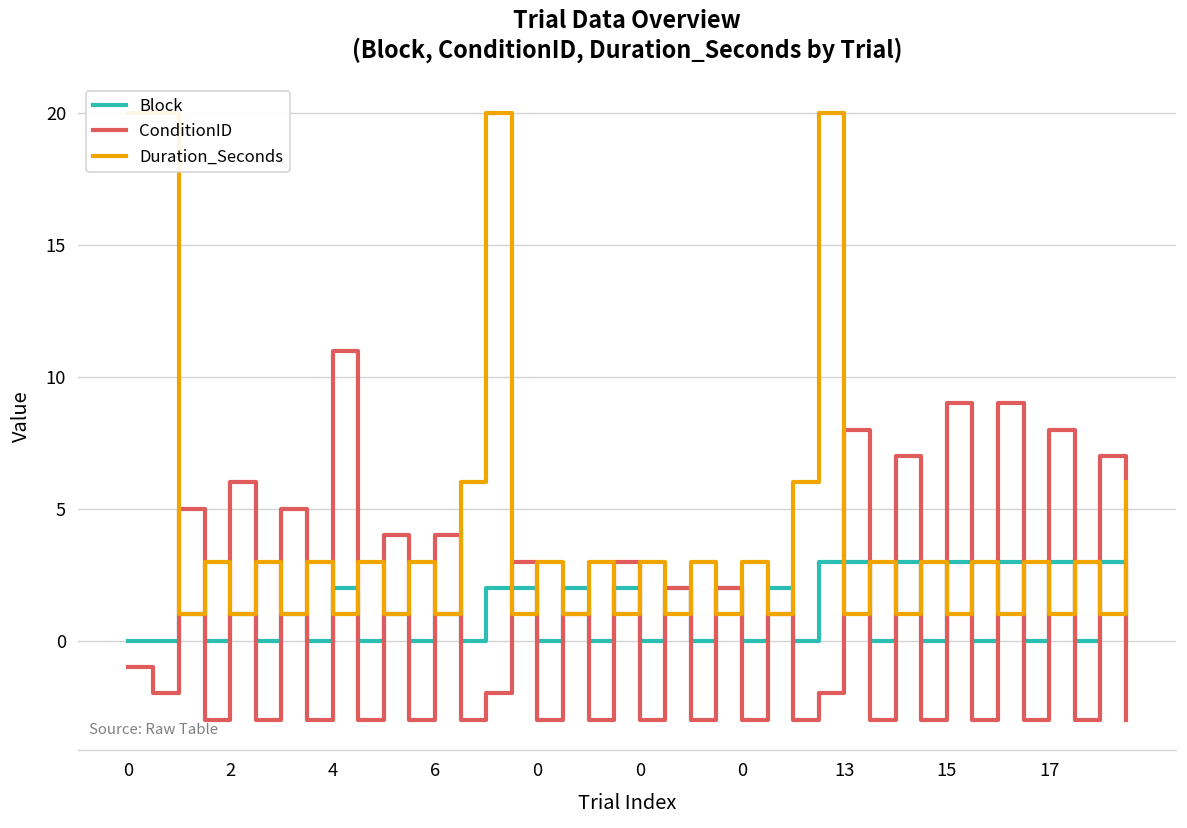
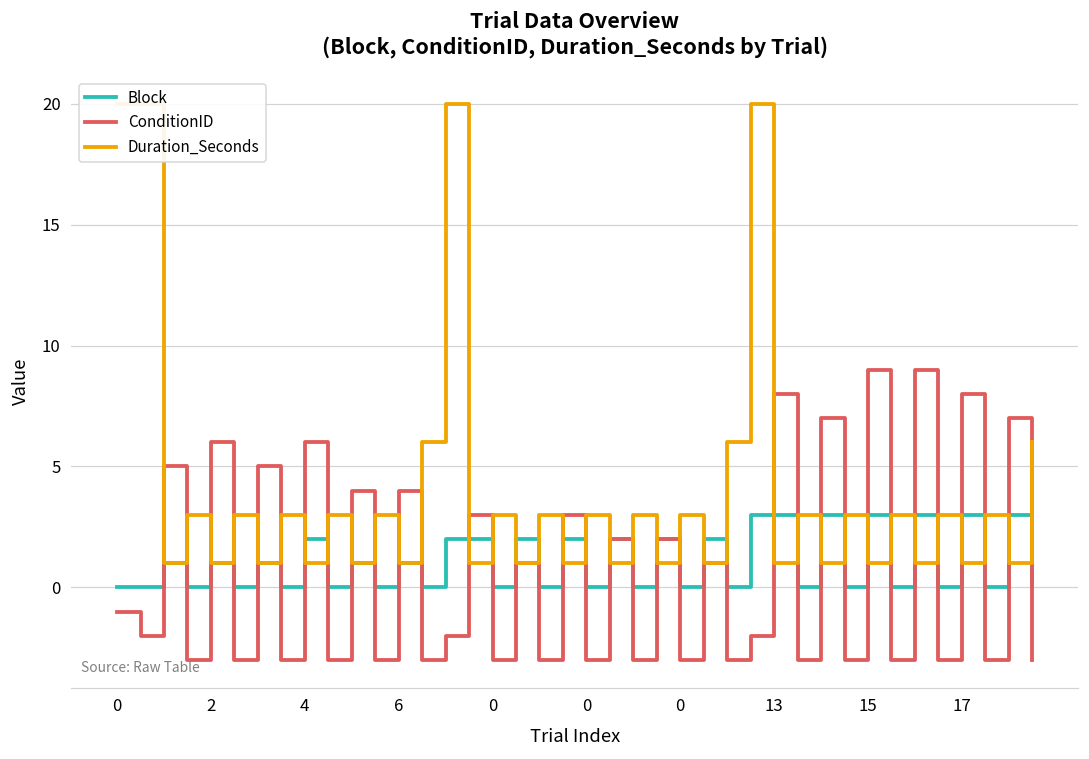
ConditionID, 4: 11 -> 6
